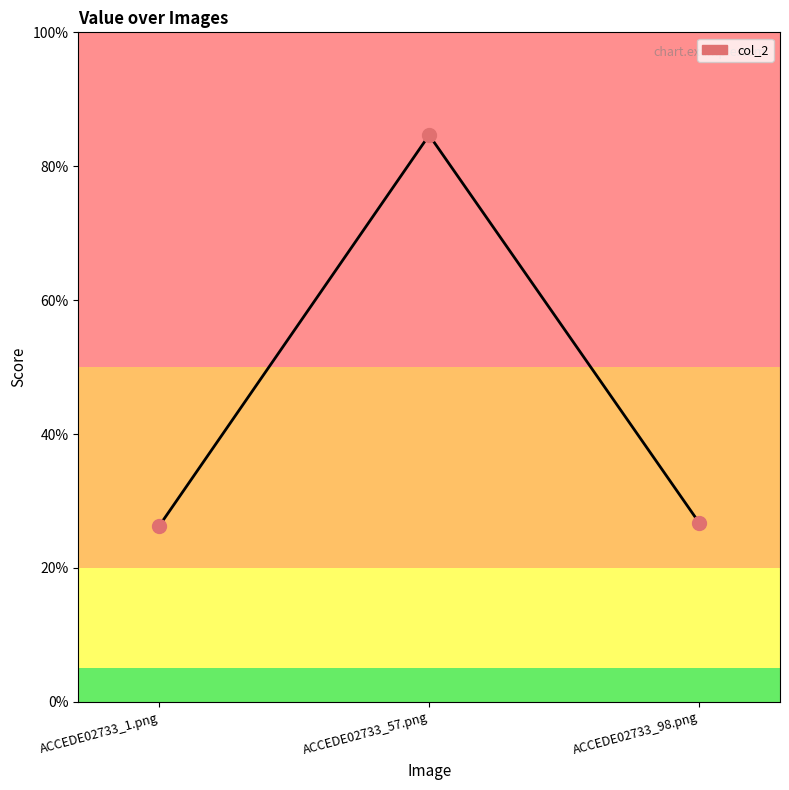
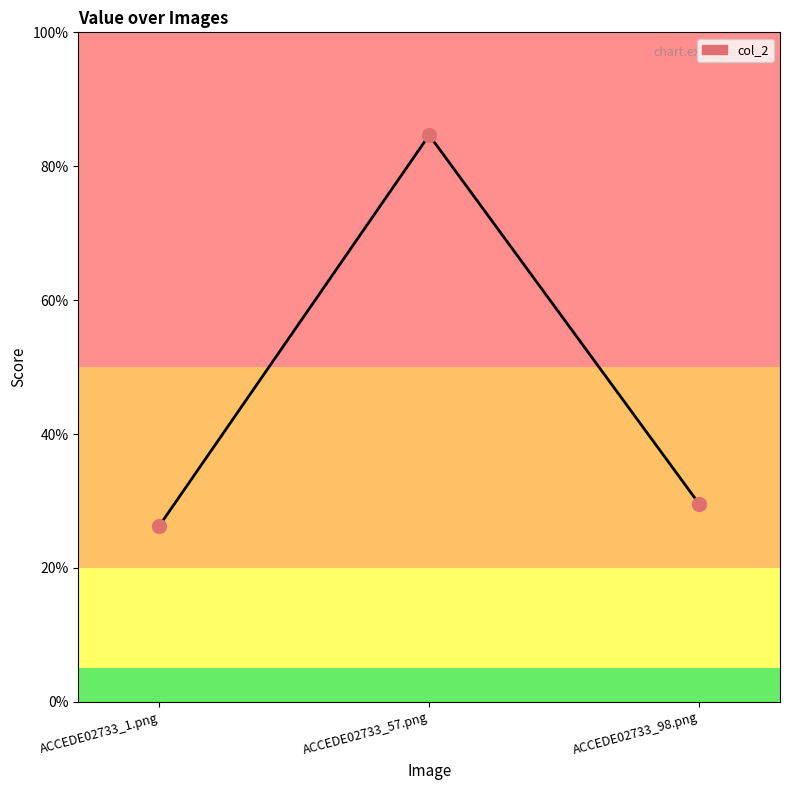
ACCEDE02733_98.png: 27% -> 30%
